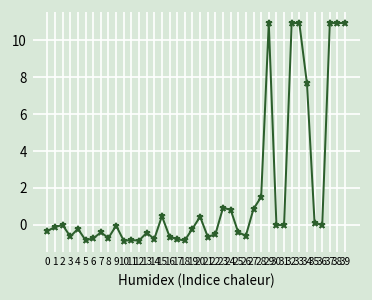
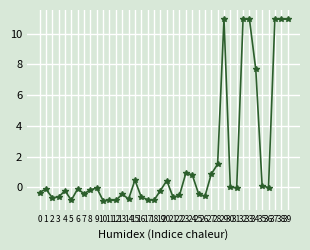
2: 0.0 -> -0.7
6: -0.7 -> -0.1
8: -0.7 -> -0.2
